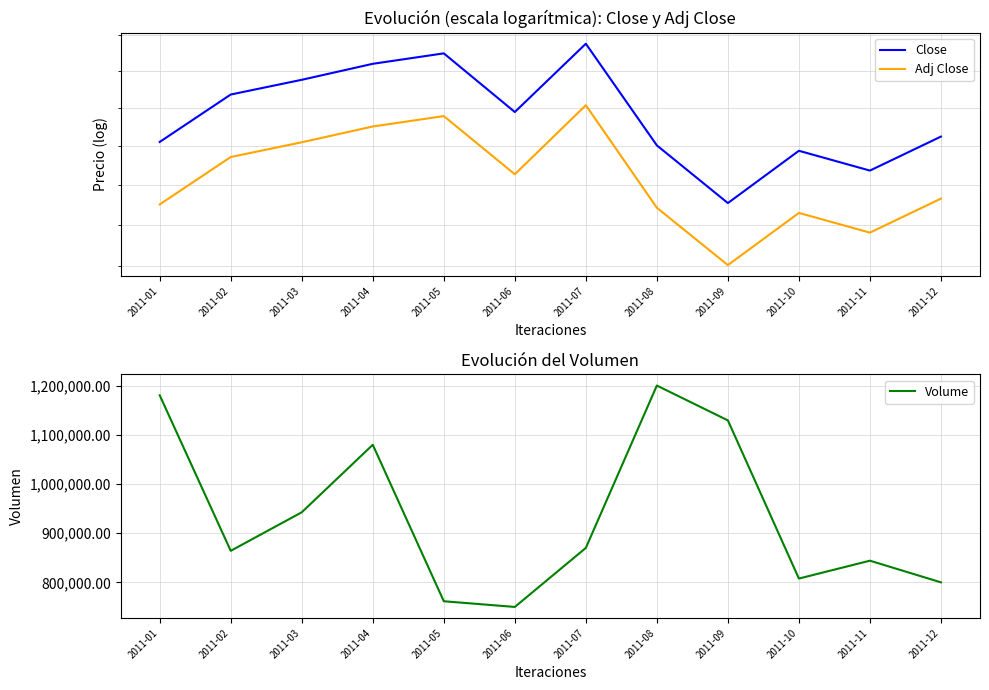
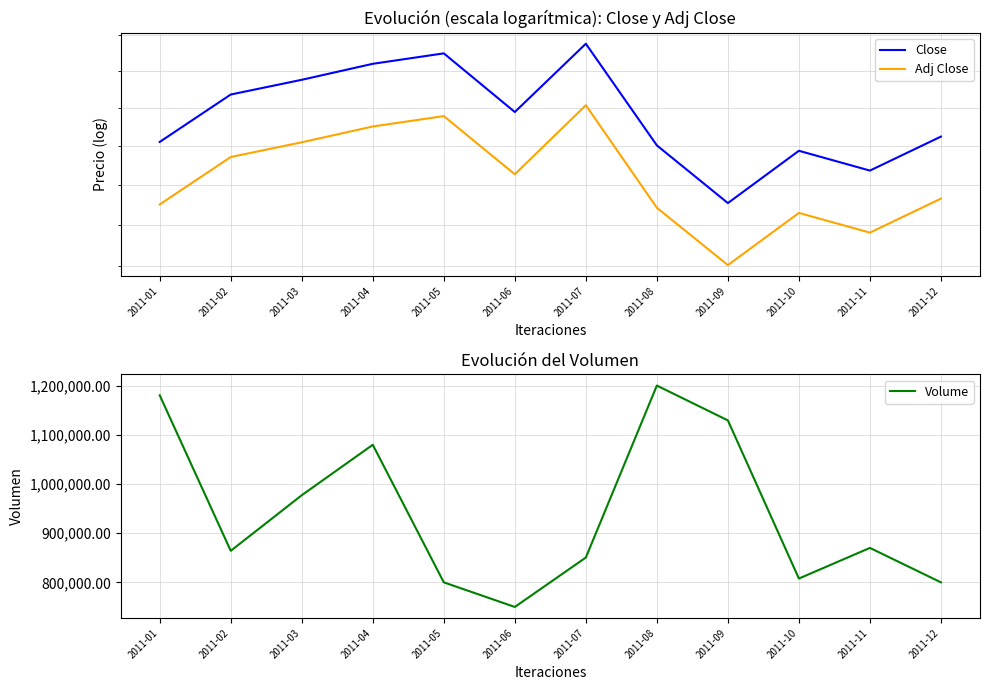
Evolución del Volumen, 2011-03: 940,000 -> 980,000
Evolución del Volumen, 2011-05: 760,000 -> 800,000
Evolución del Volumen, 2011-07: 870,000 -> 850,000
Evolución del Volumen, 2011-11: 840,000 -> 870,000
